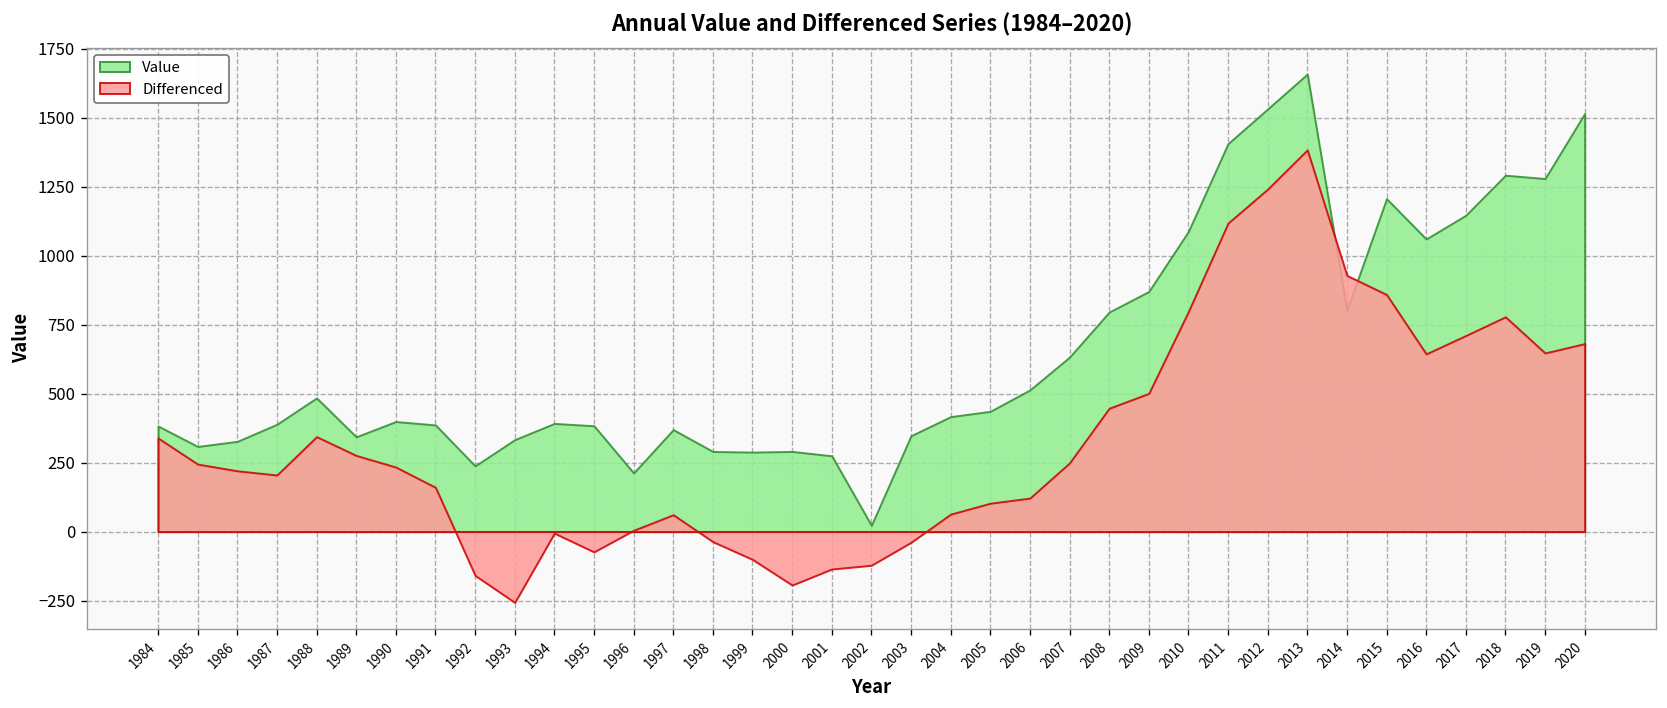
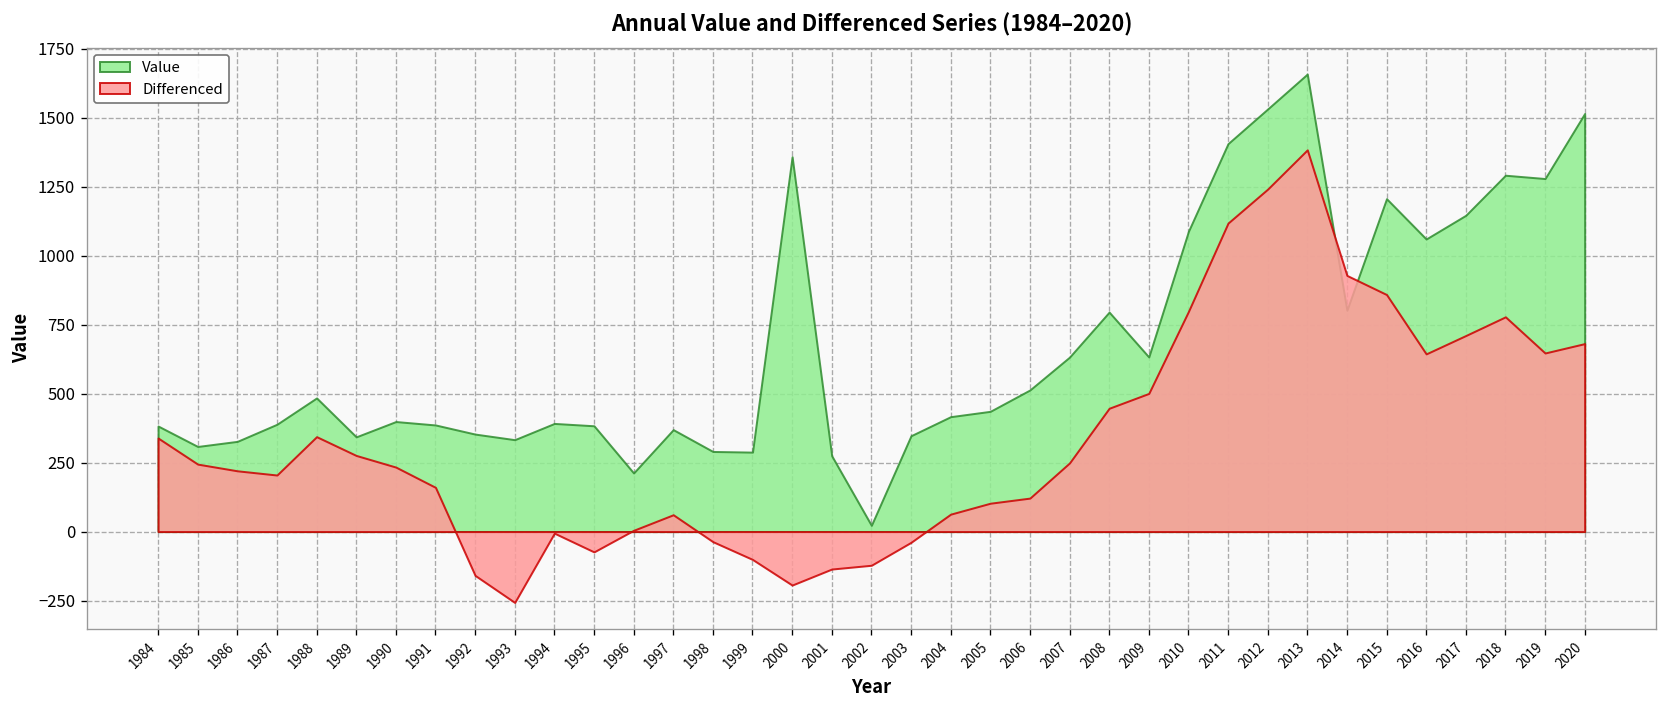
Value, 1992: 240 -> 350
Value, 2000: 290 -> 1360
Value, 2009: 870 -> 630
